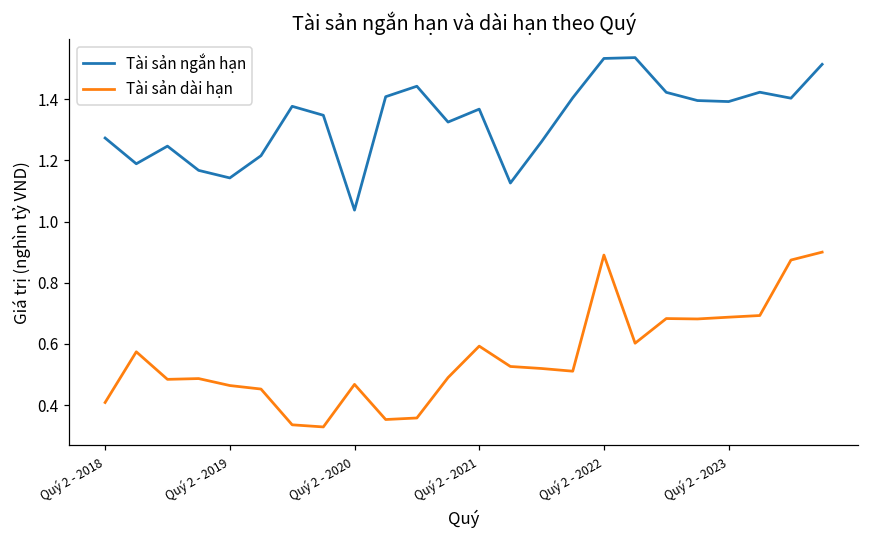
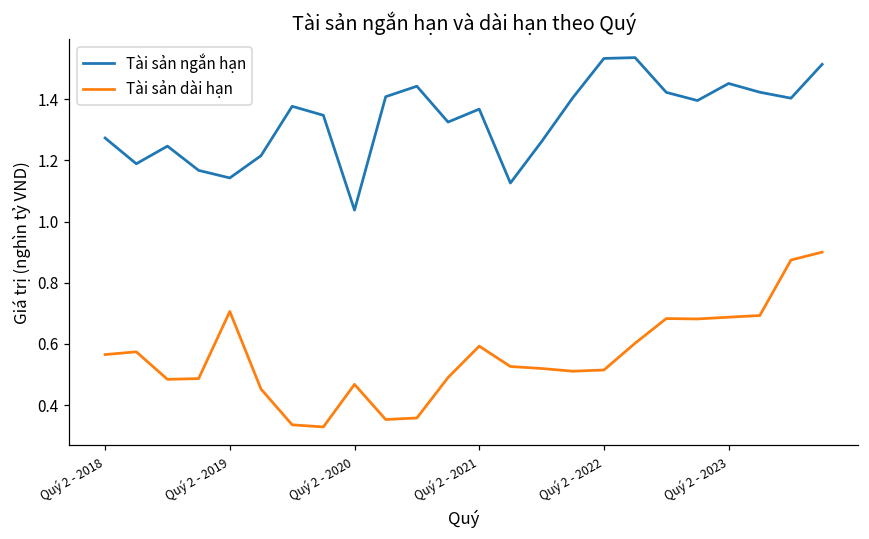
Tài sản dài hạn, Quý 2 - 2018: 0.41 -> 0.57
Tài sản dài hạn, Quý 2 - 2019: 0.46 -> 0.71
Tài sản dài hạn, Quý 2 - 2022: 0.89 -> 0.51
Tài sản ngắn hạn, Quý 2 - 2023: 1.39 -> 1.45
